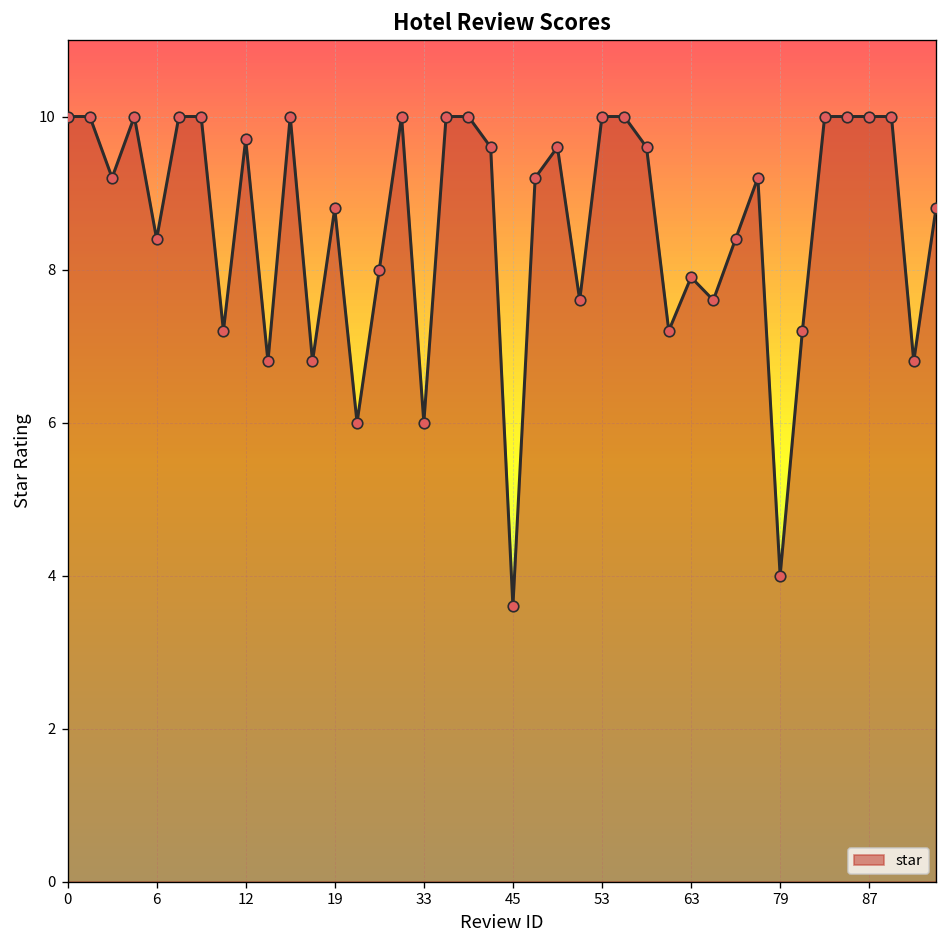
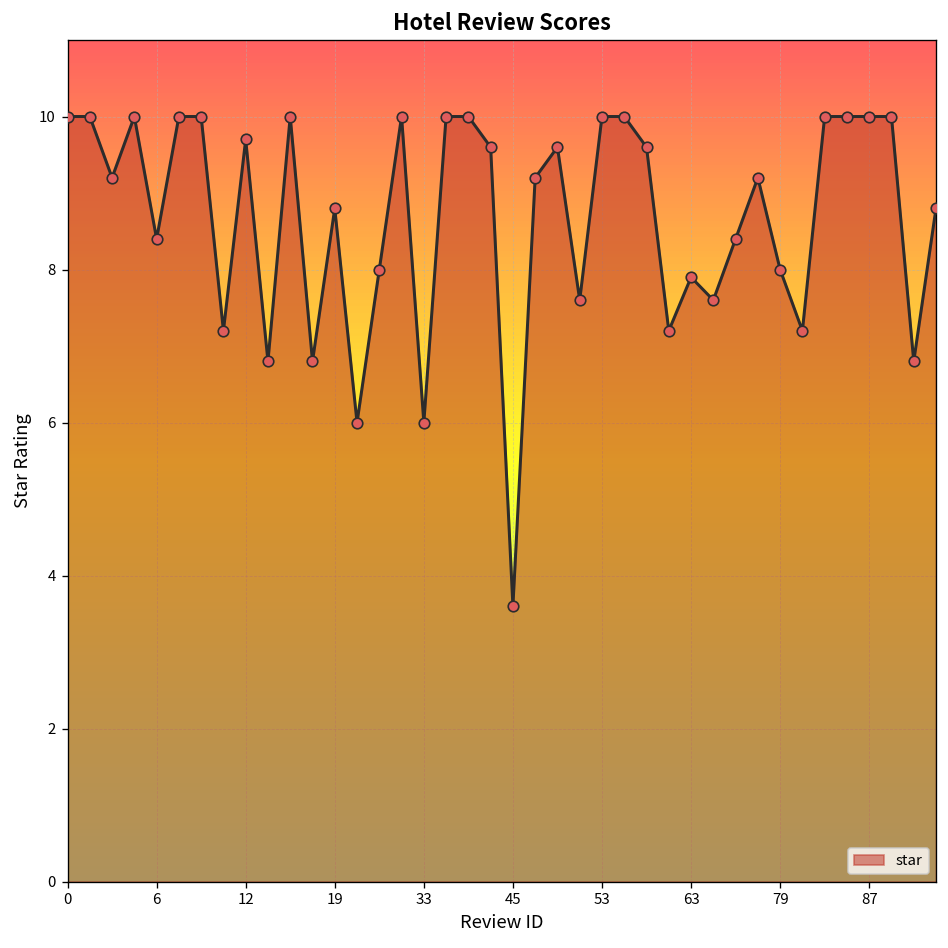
79: 4 -> 8
